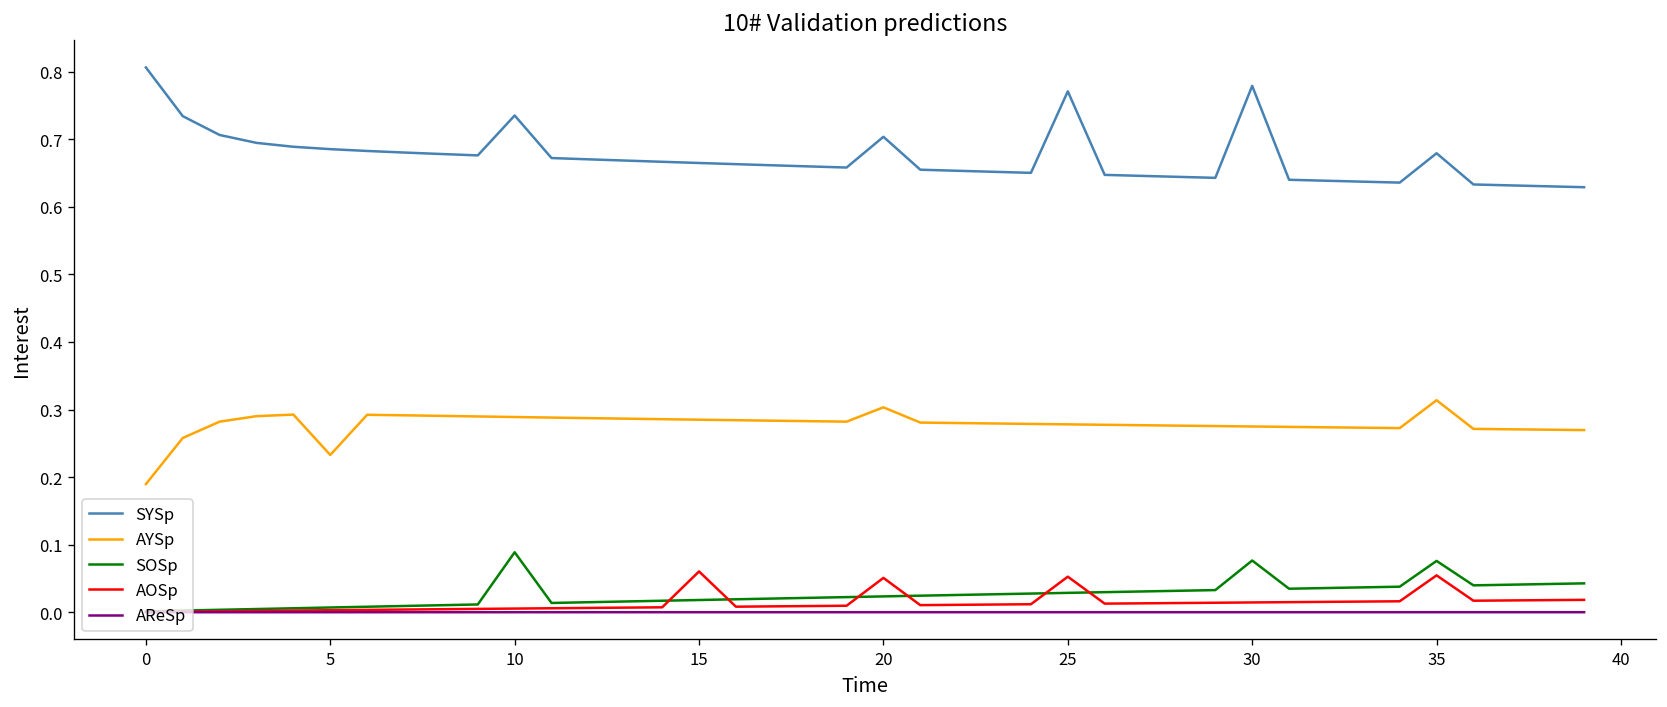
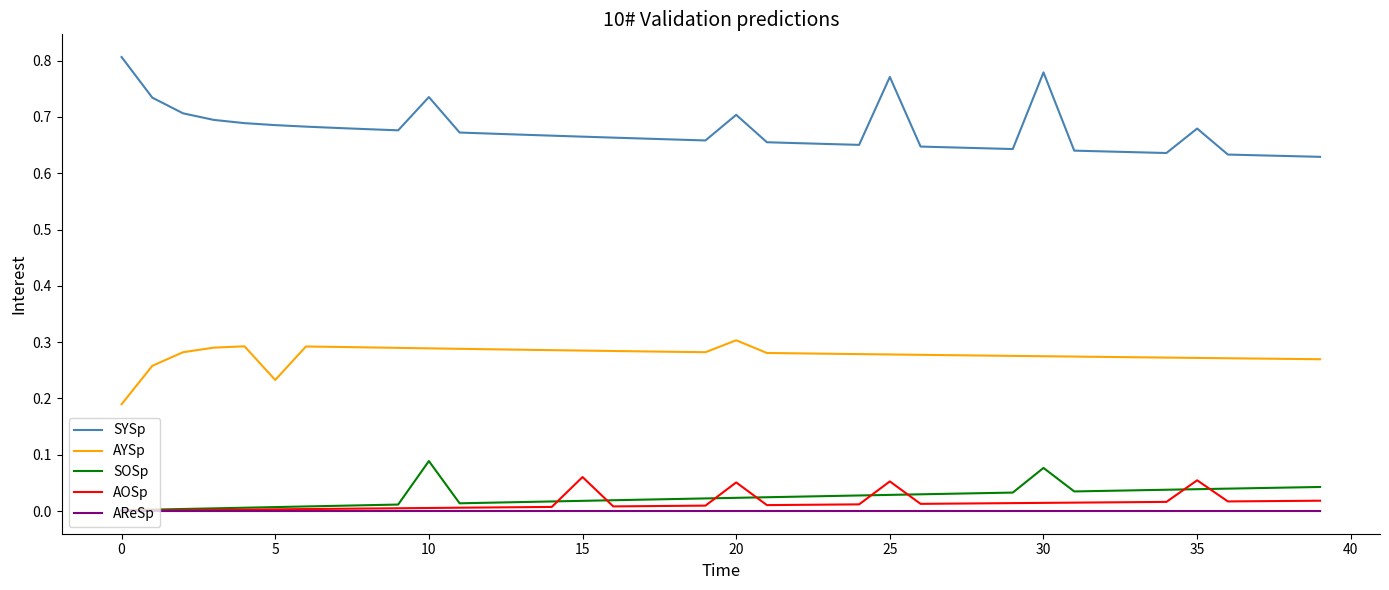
AYSp, 35: 0.31 -> 0.27
SOSp, 35: 0.08 -> 0.04
